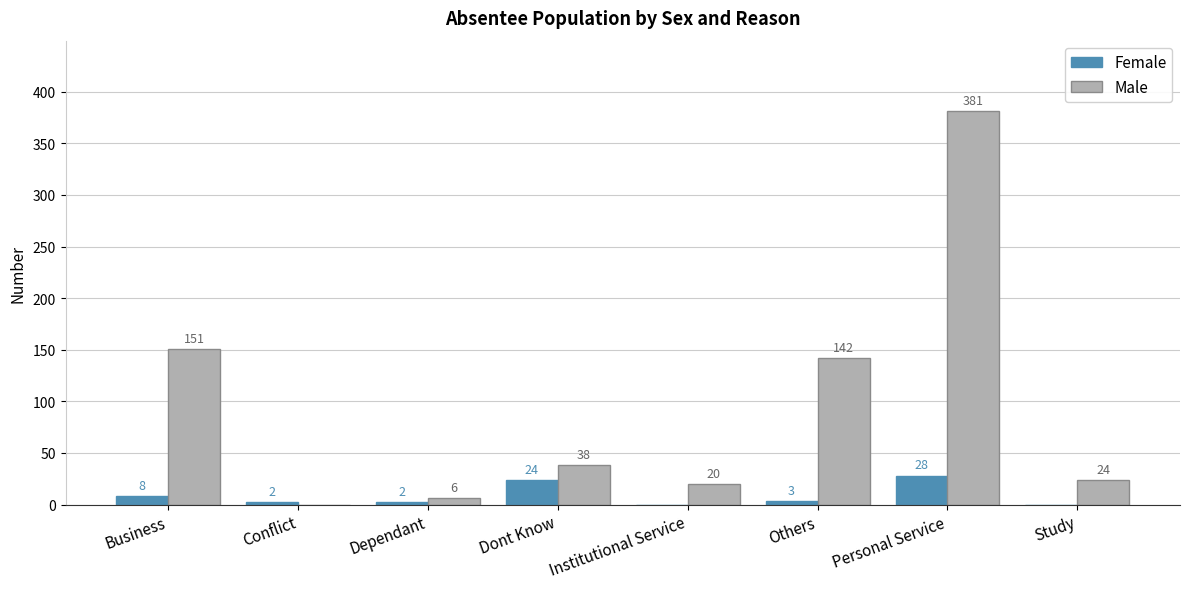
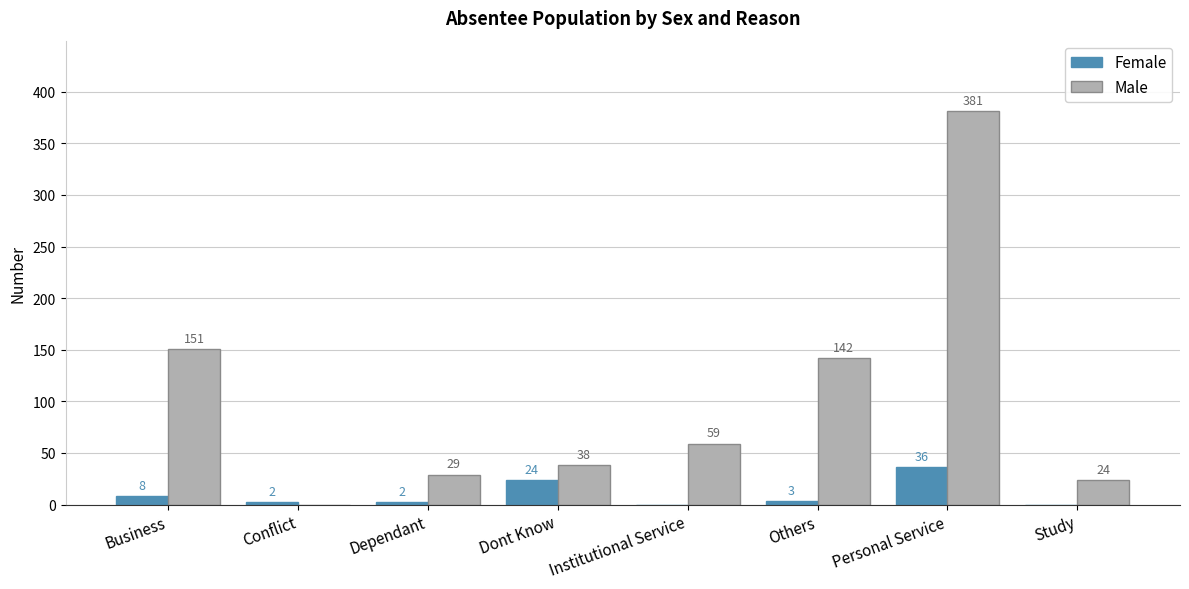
Male, Dependant: 6 -> 29
Male, Institutional Service: 20 -> 59
Female, Personal Service: 28 -> 36
